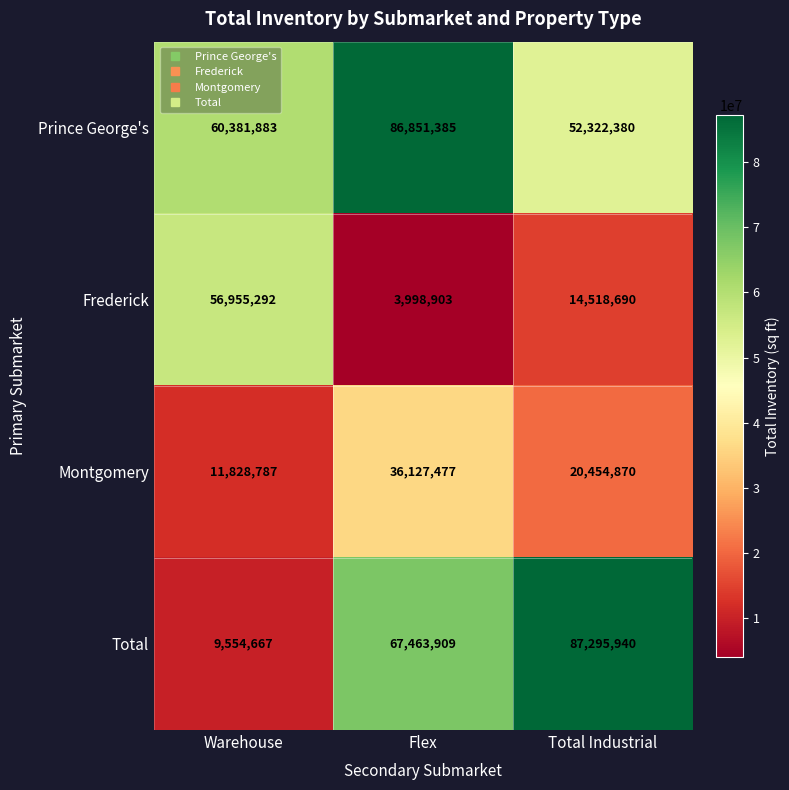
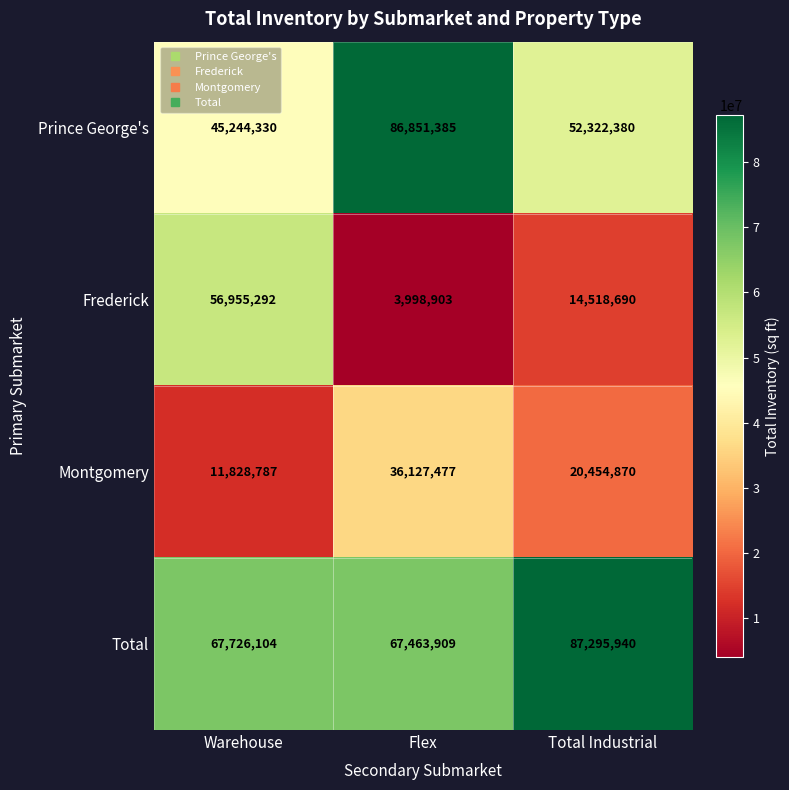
Prince George's, Warehouse: 60,381,883 -> 45,244,330
Total, Warehouse: 9,554,667 -> 67,726,104
